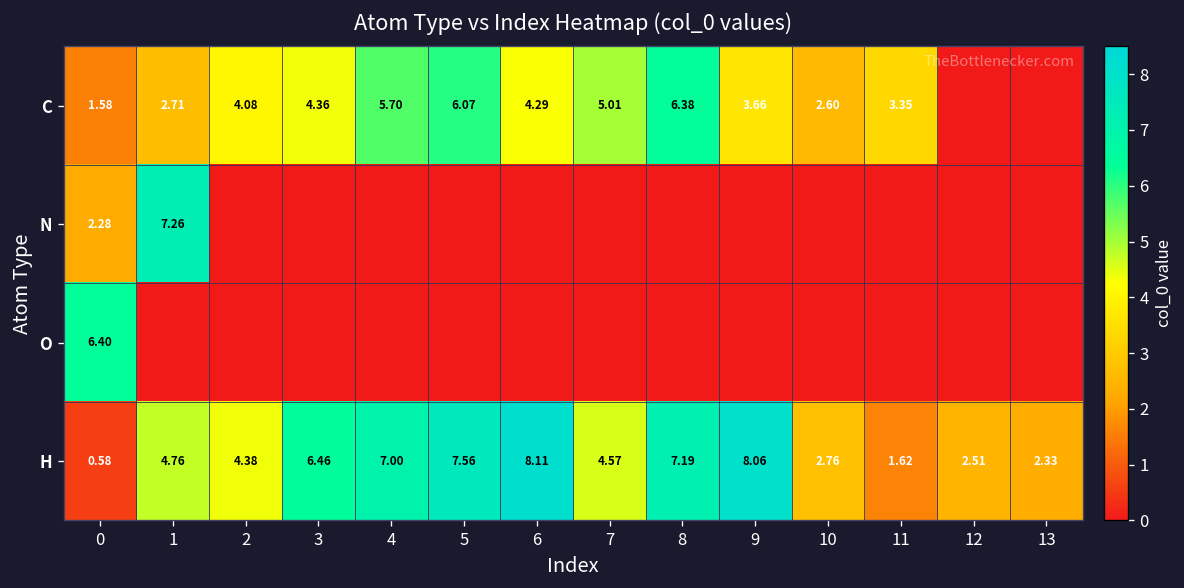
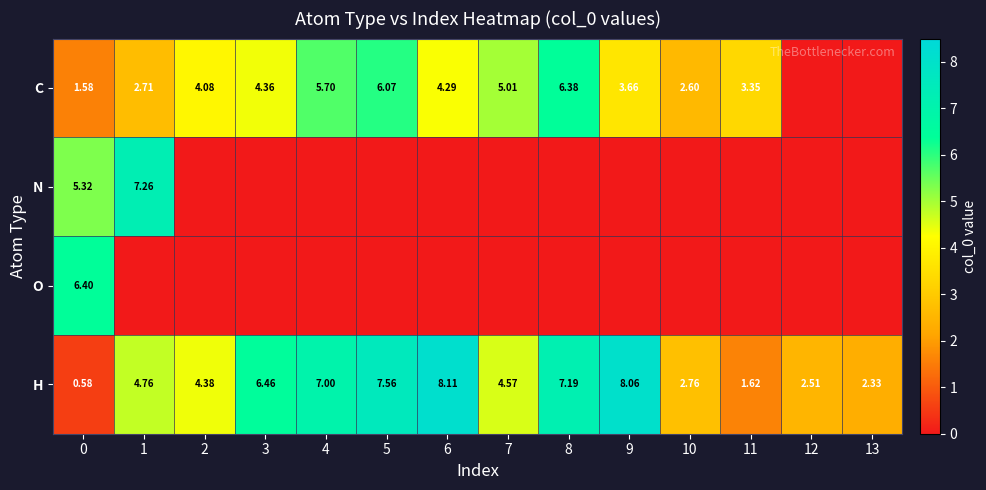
N, 0: 2.28 -> 5.32
